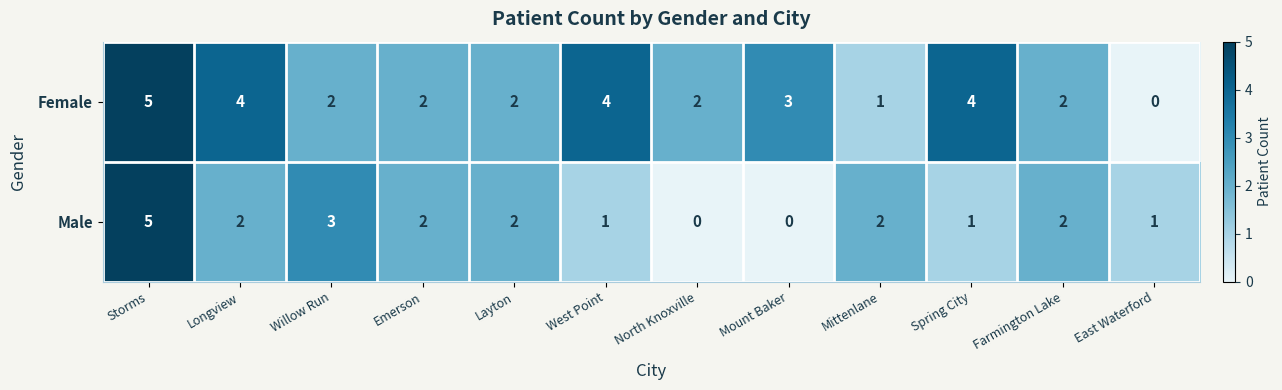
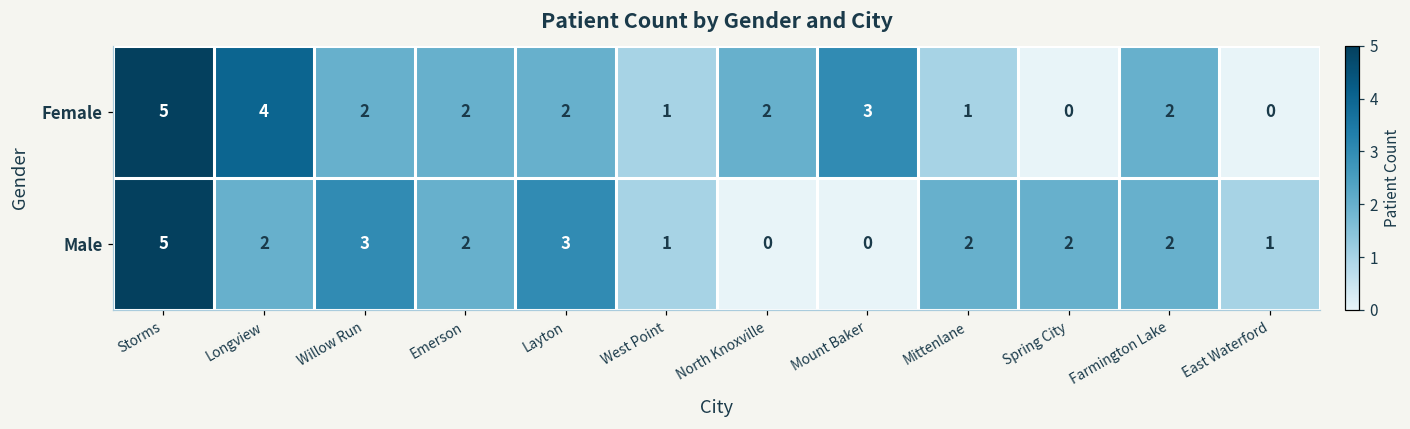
Female, West Point: 4 -> 1
Female, Spring City: 4 -> 0
Male, Layton: 2 -> 3
Male, Spring City: 1 -> 2
